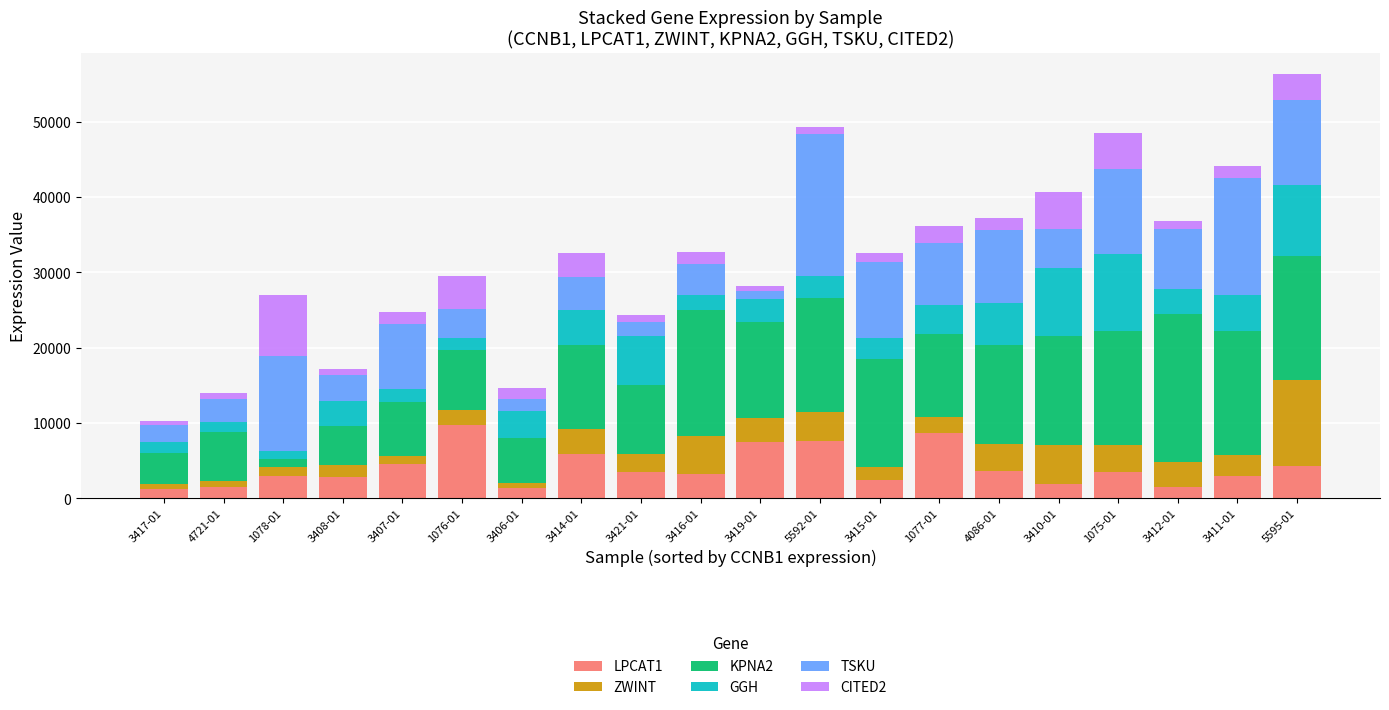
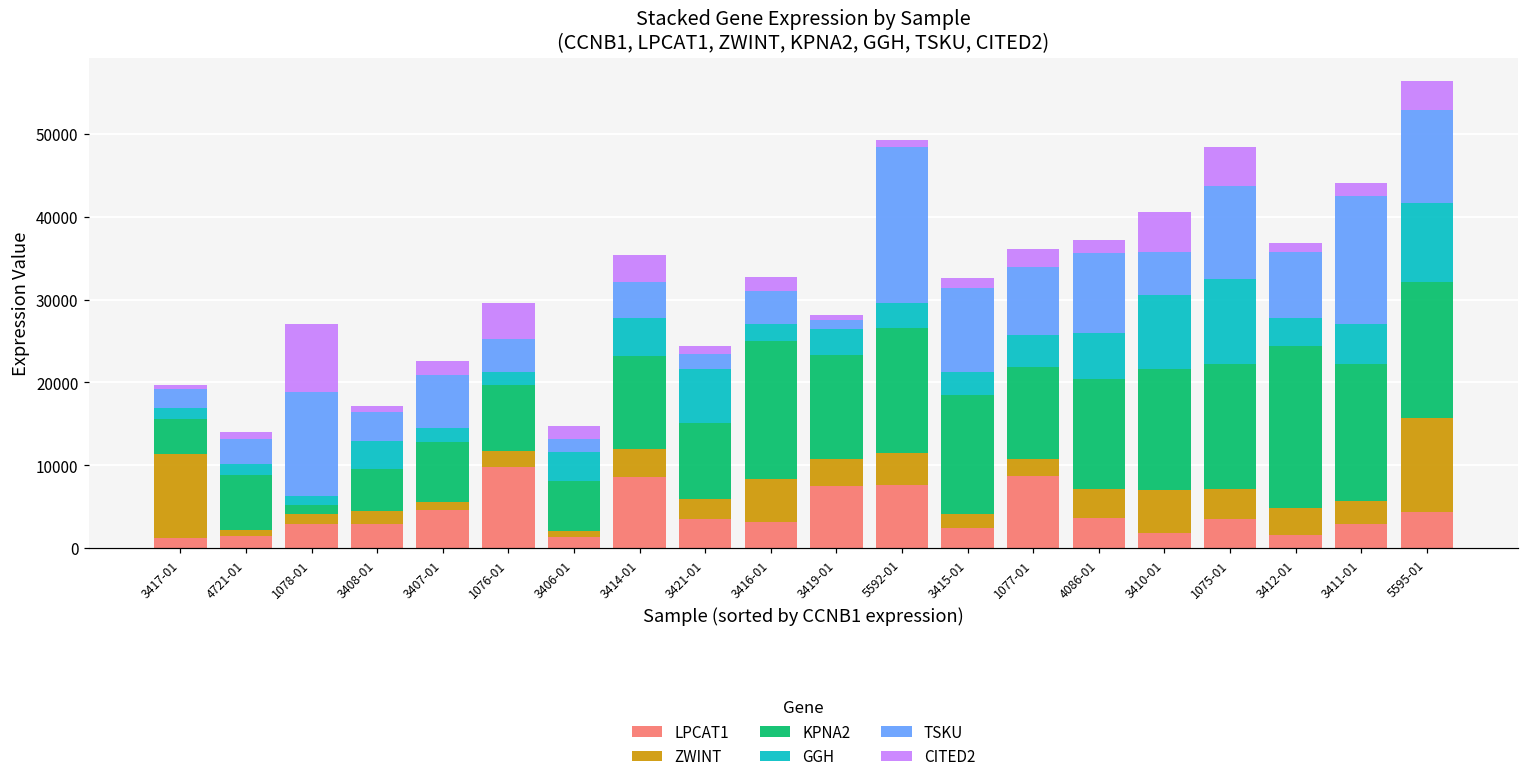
ZWINT, 3417-01: 1000 -> 10000
TSKU, 3407-01: 9000 -> 6000
LPCAT1, 3414-01: 6000 -> 9000
